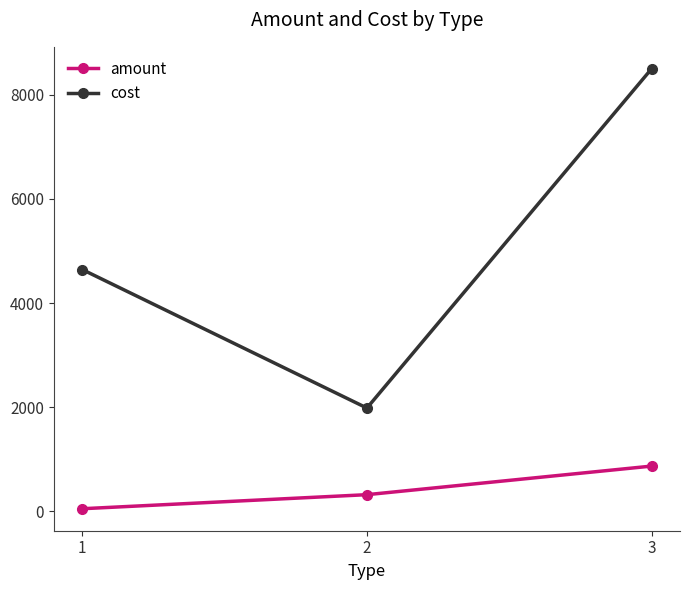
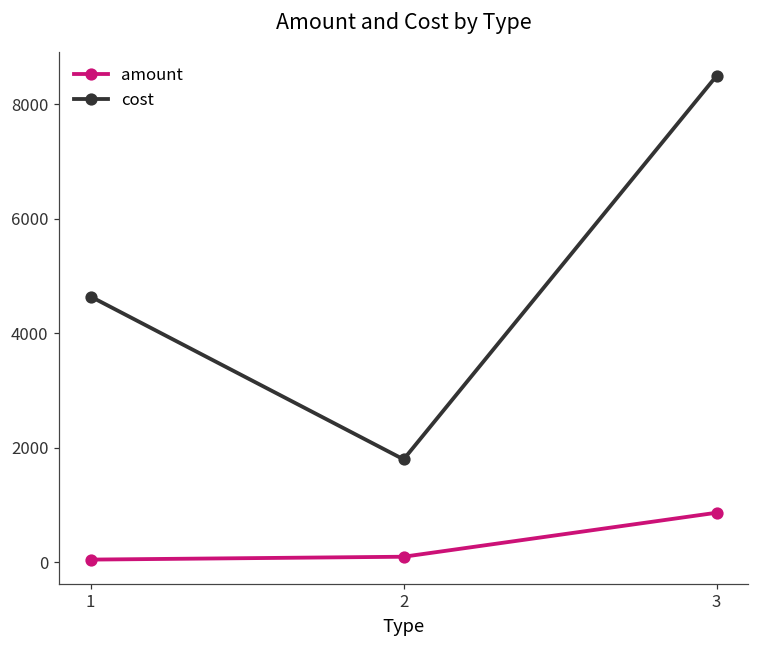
amount, 2: 300 -> 100
cost, 2: 2000 -> 1800
